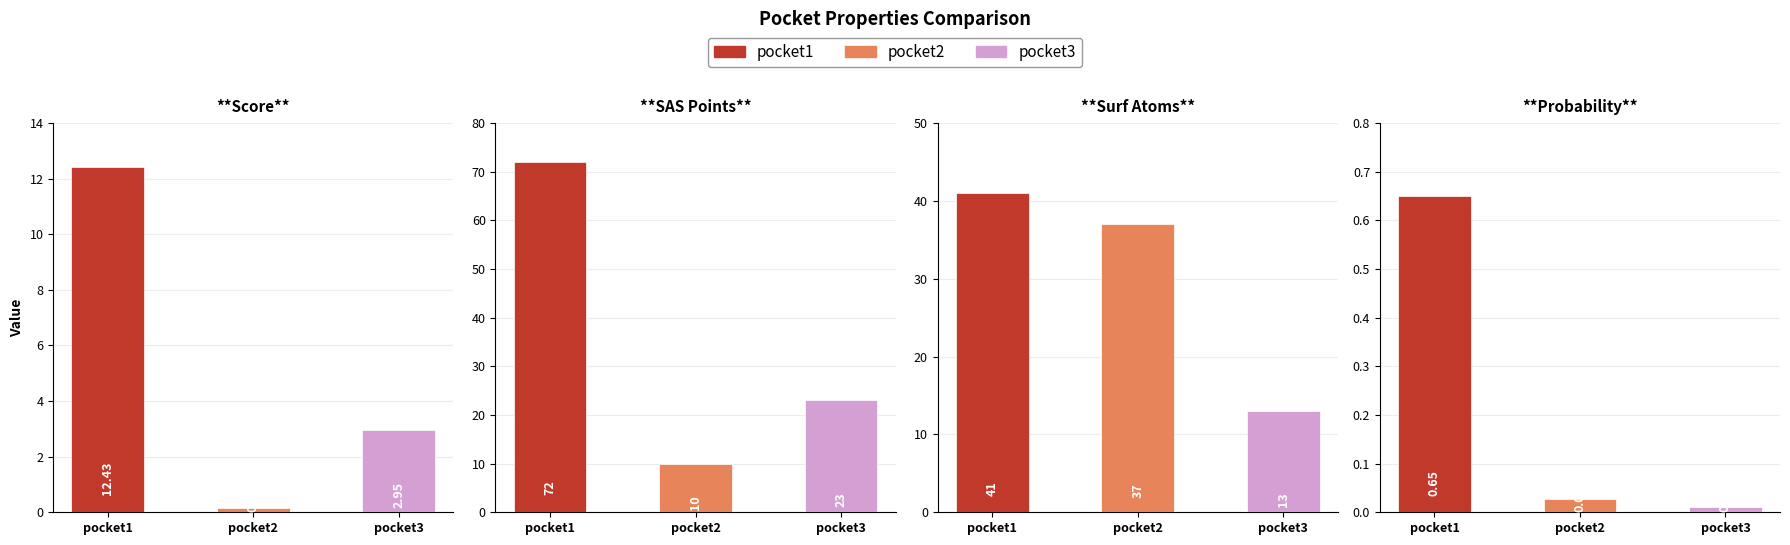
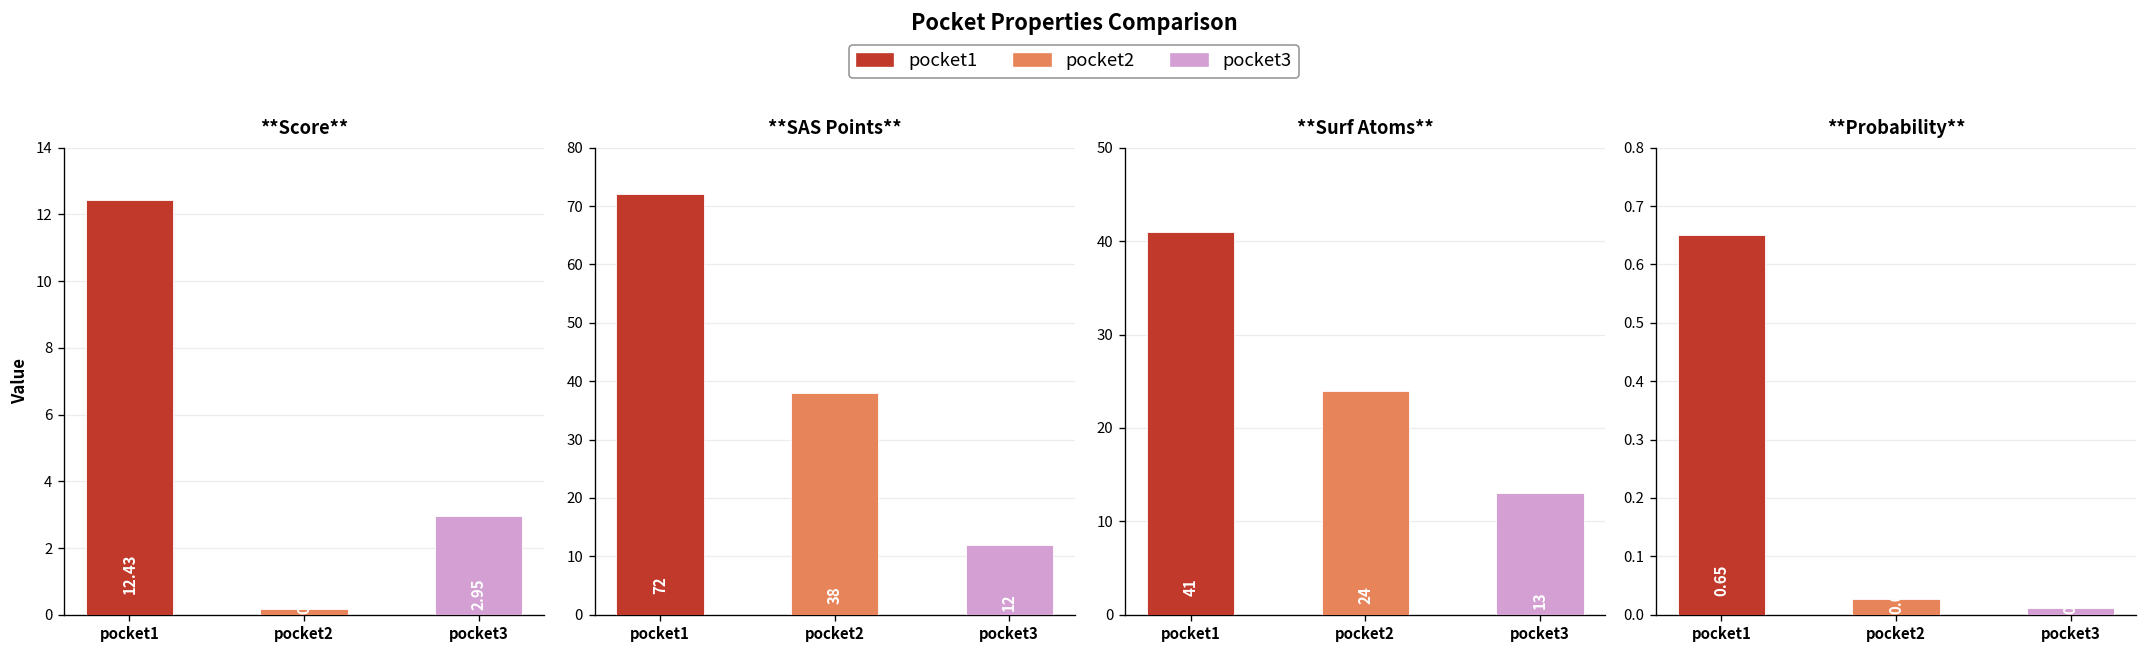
**SAS Points**, pocket2: 10 -> 38
**SAS Points**, pocket3: 23 -> 12
**Surf Atoms**, pocket2: 37 -> 24
